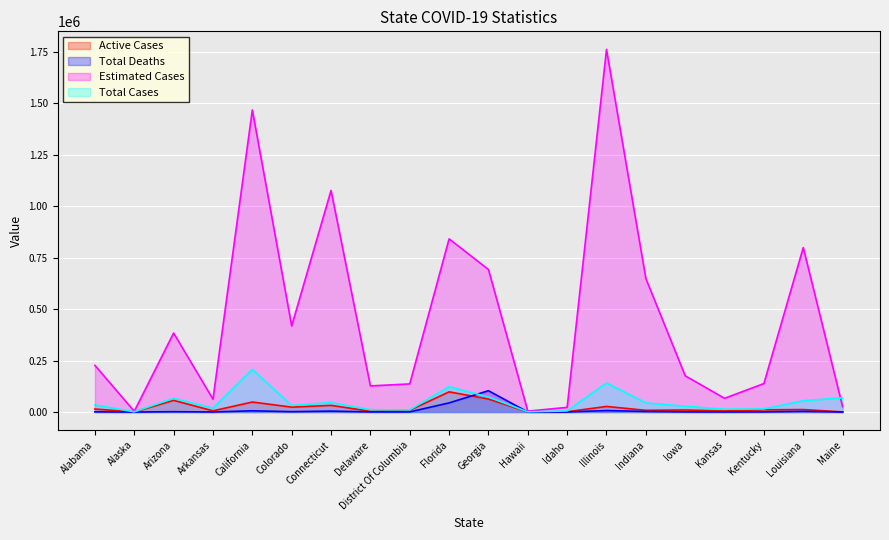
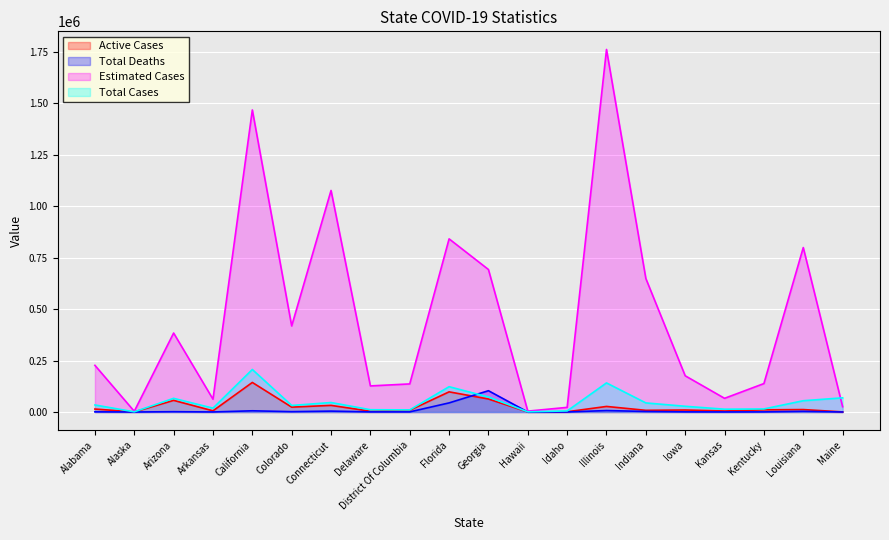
Active Cases, California: 50000 -> 140000
